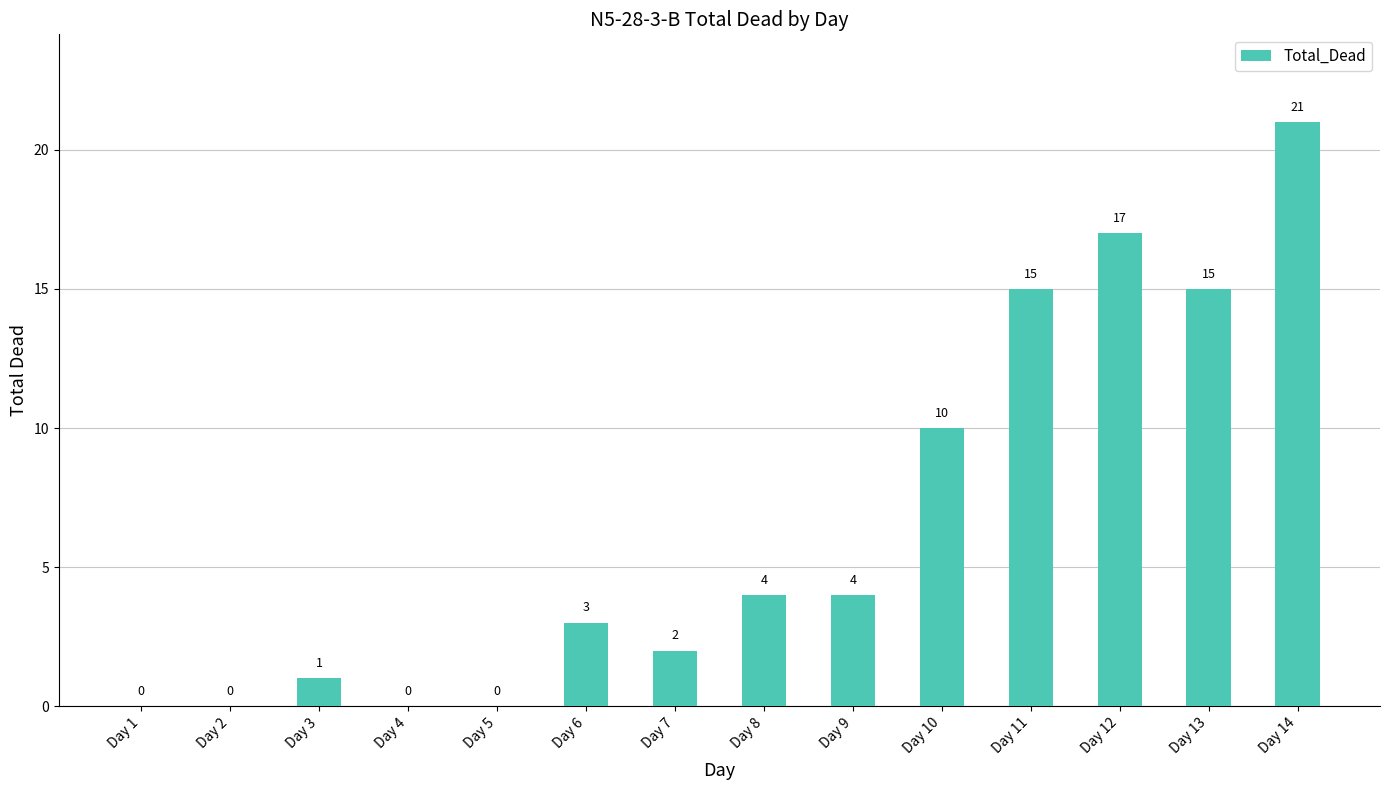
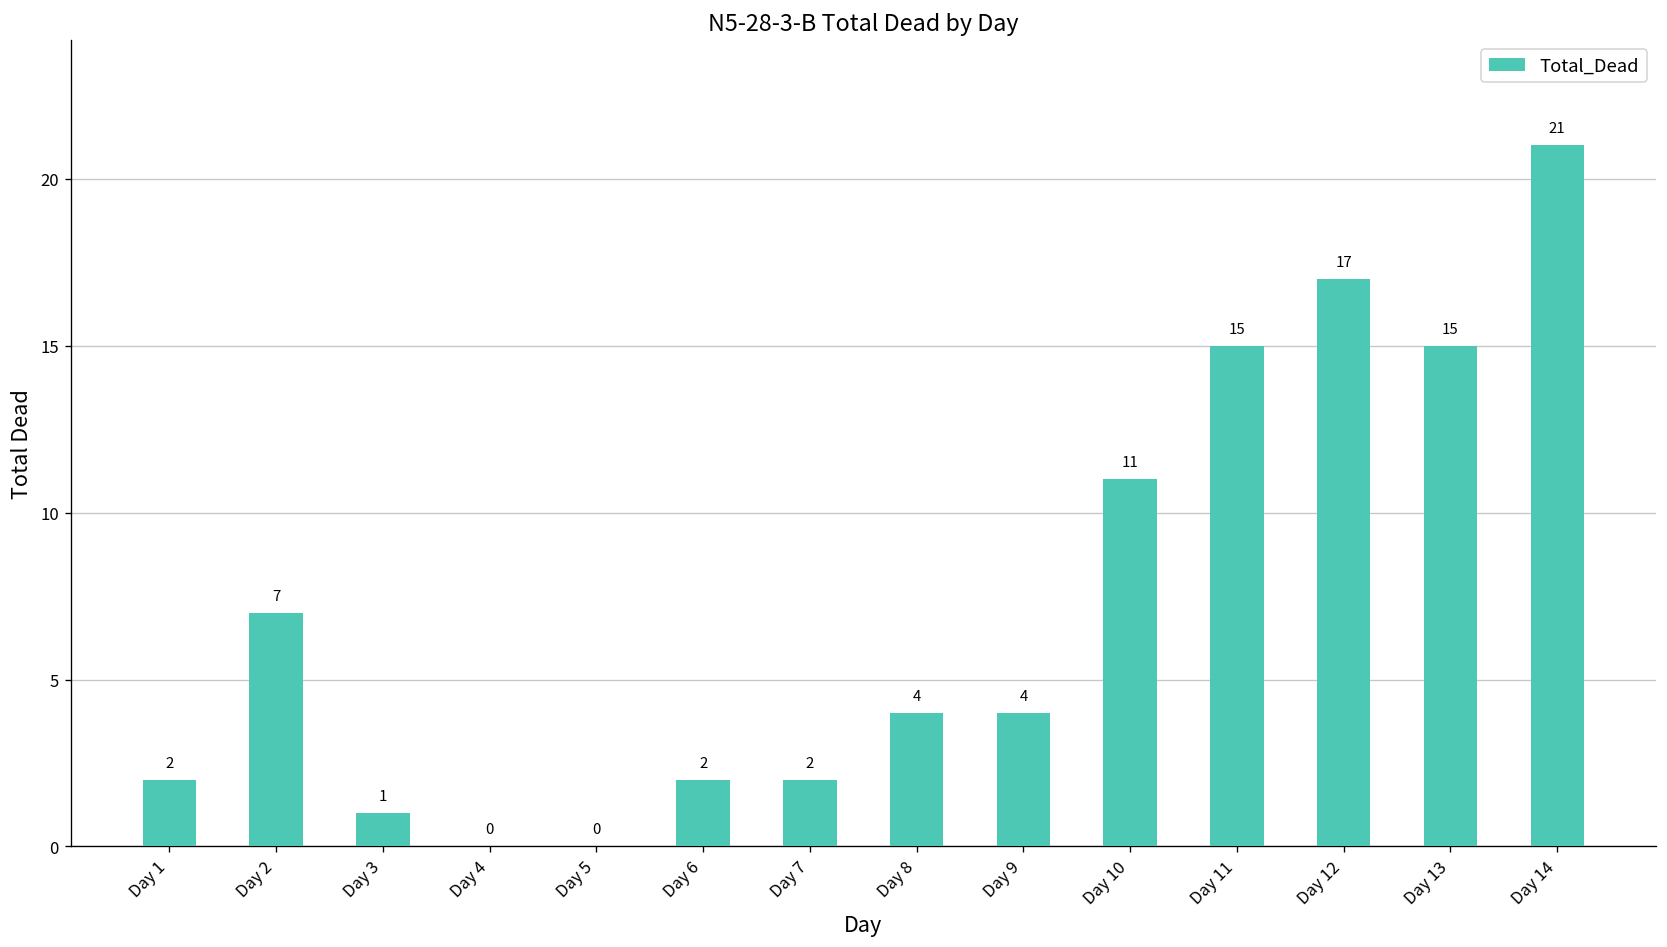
Day 1: 0 -> 2
Day 2: 0 -> 7
Day 6: 3 -> 2
Day 10: 10 -> 11
